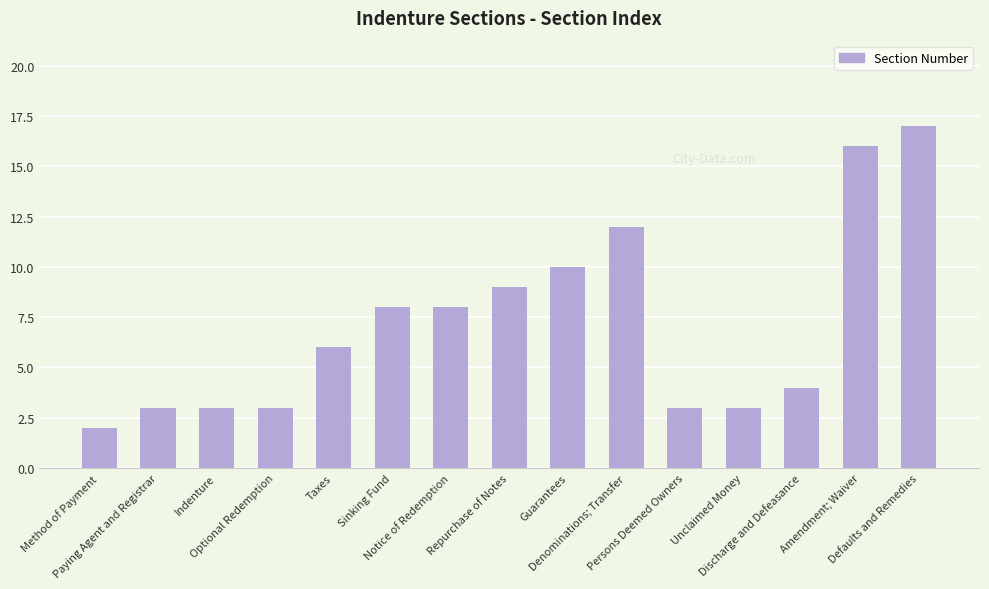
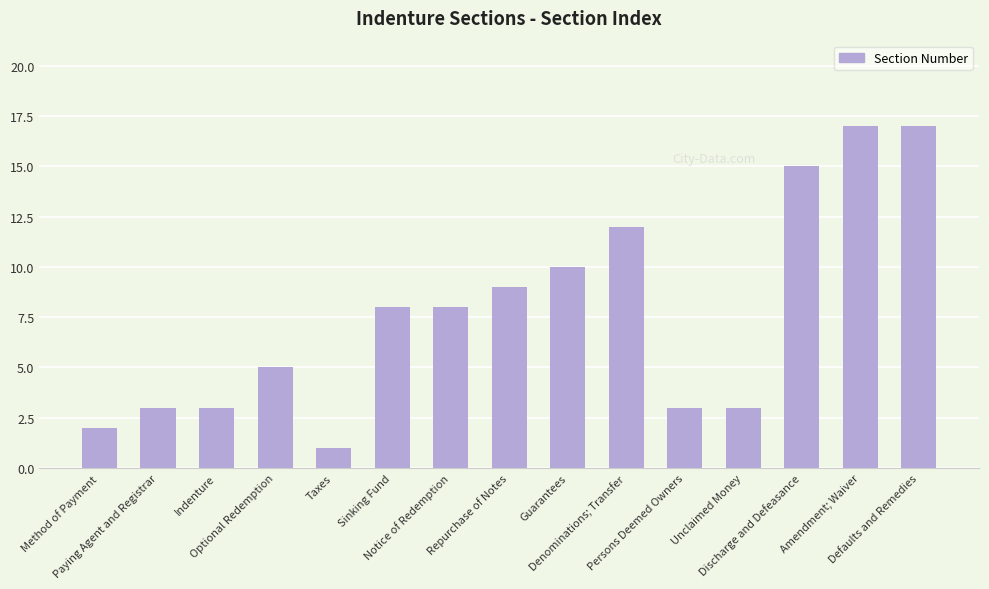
Optional Redemption: 3 -> 5
Taxes: 6 -> 1
Discharge and Defeasance: 4 -> 15
Amendment; Waiver: 16 -> 17
